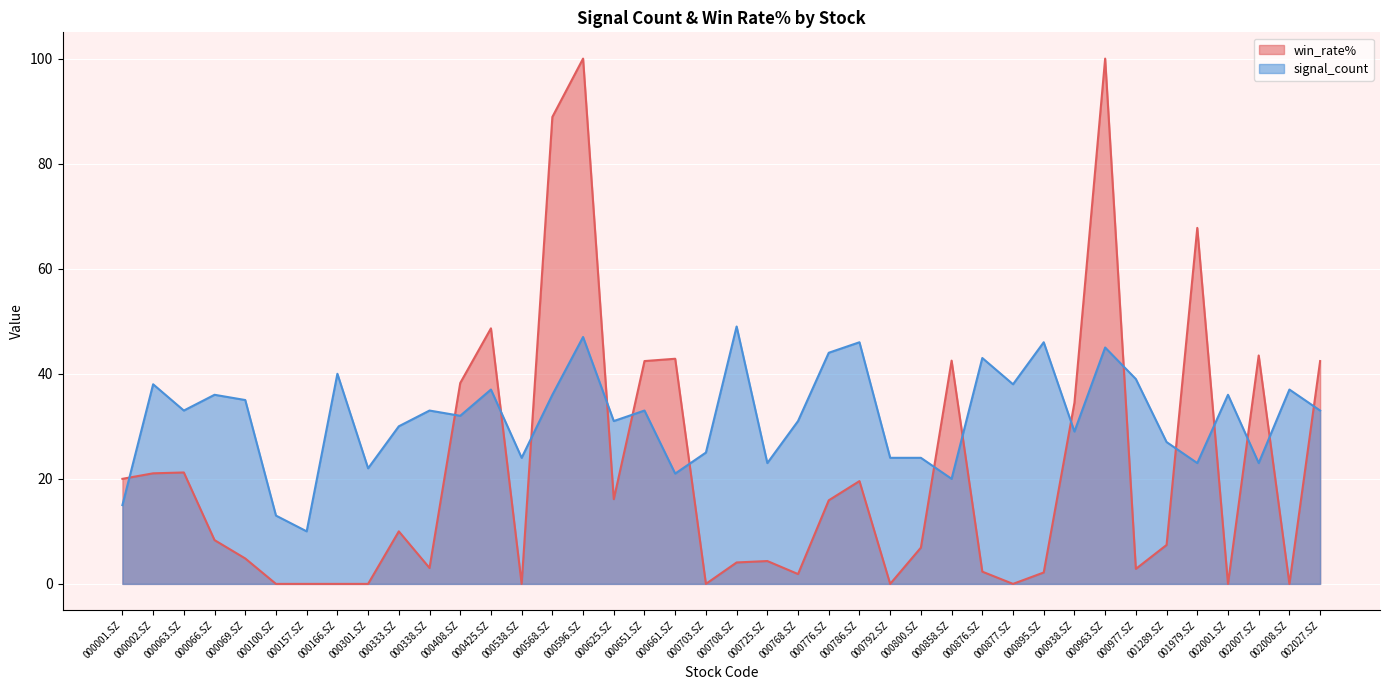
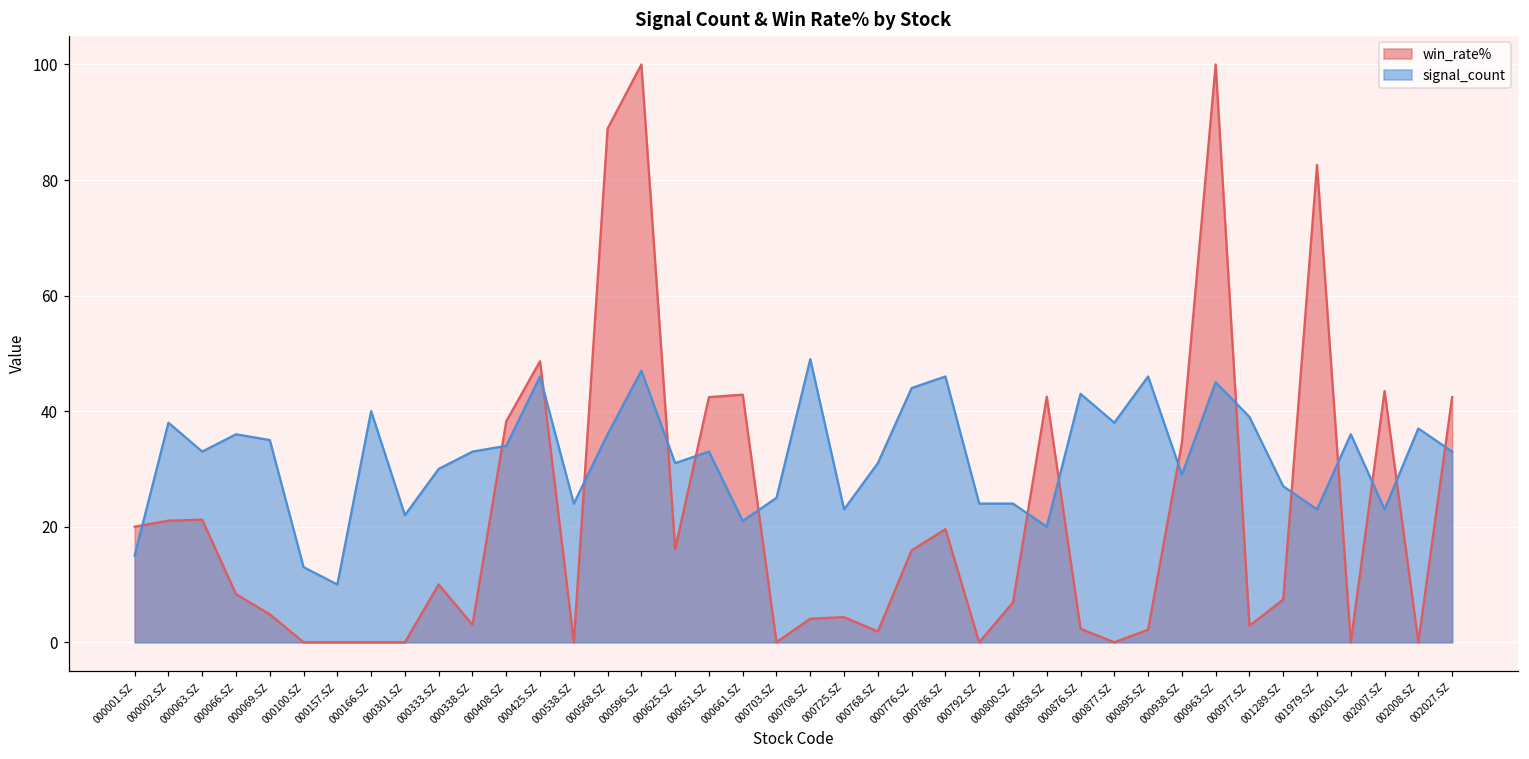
signal_count, 000408.SZ: 32 -> 34
signal_count, 000425.SZ: 37 -> 46
win_rate%, 001979.SZ: 68 -> 83
